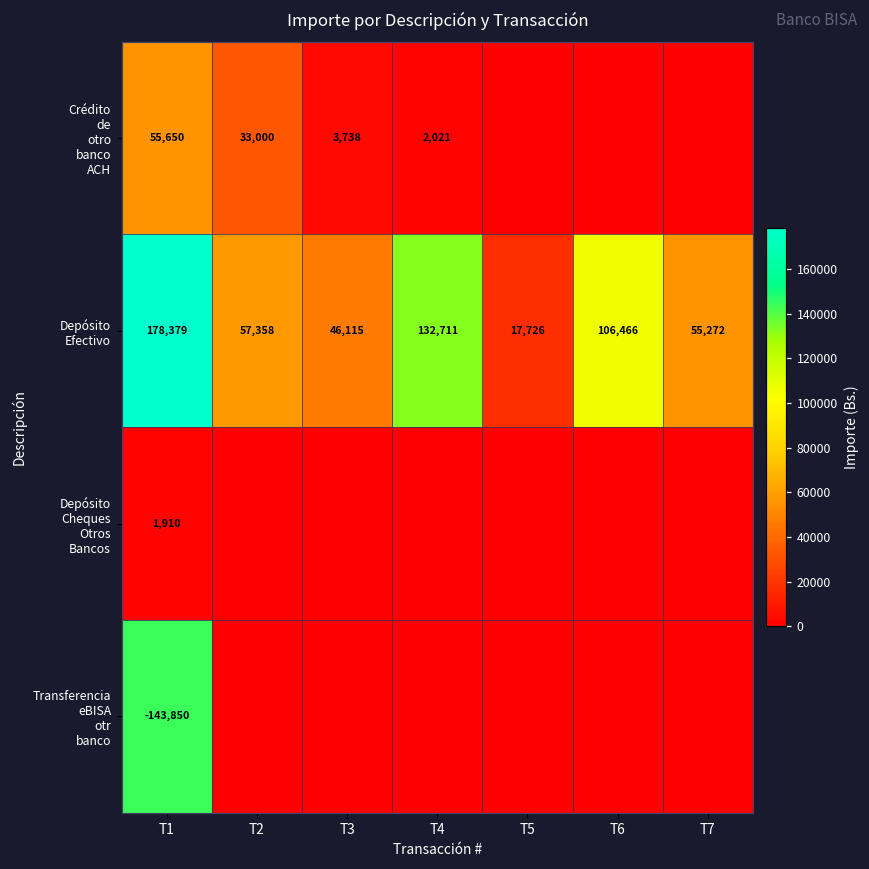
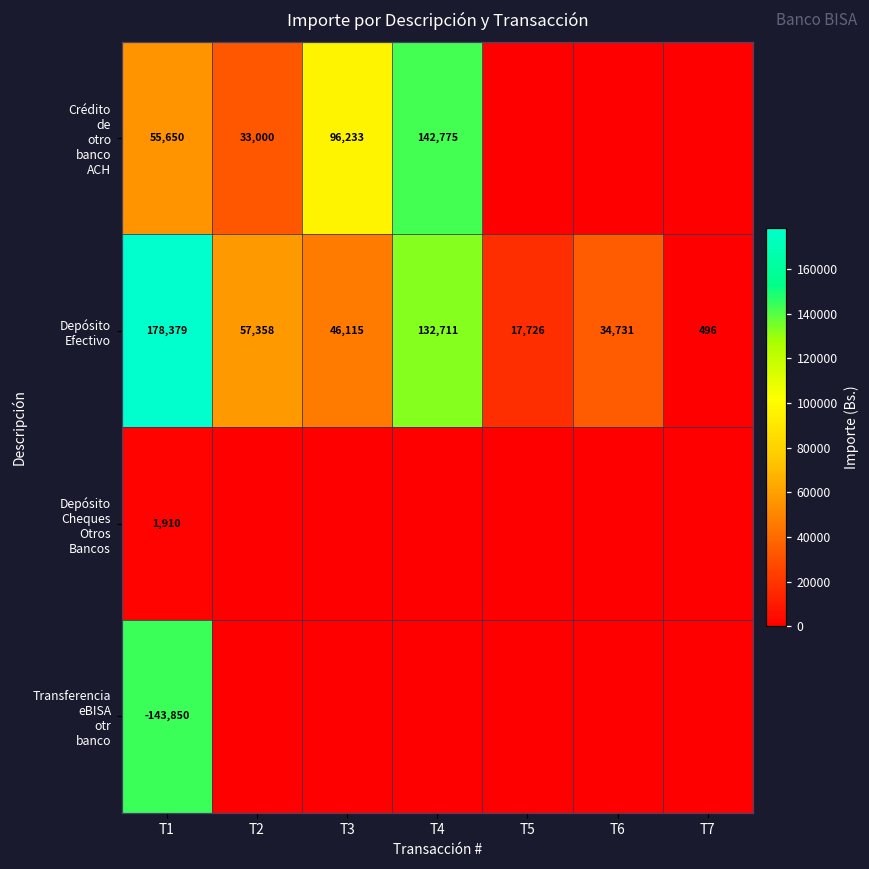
Crédito de otro banco ACH, T3: 3,738 -> 96,233
Crédito de otro banco ACH, T4: 2,021 -> 142,775
Depósito Efectivo, T6: 106,466 -> 34,731
Depósito Efectivo, T7: 55,272 -> 496
